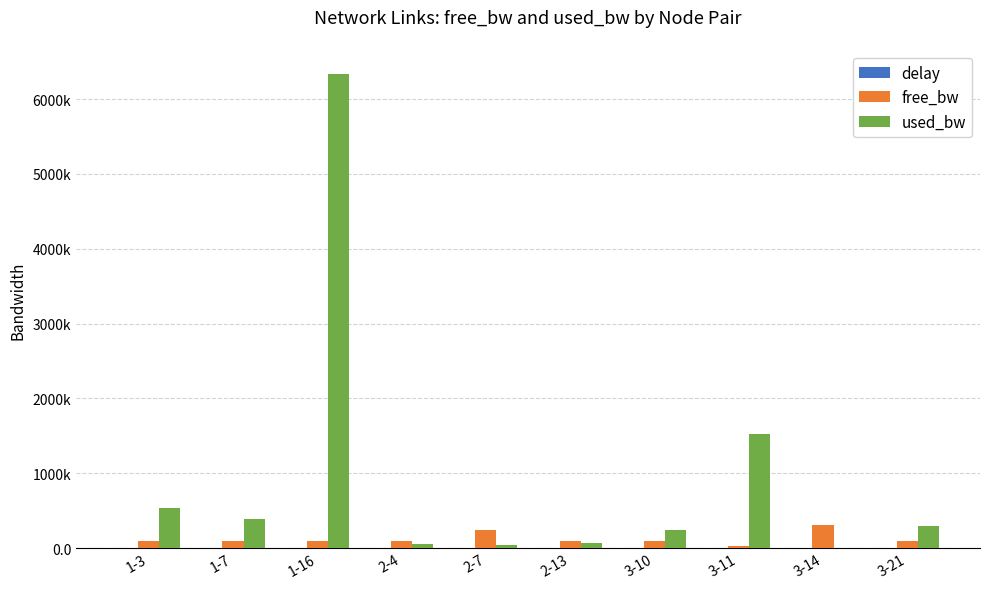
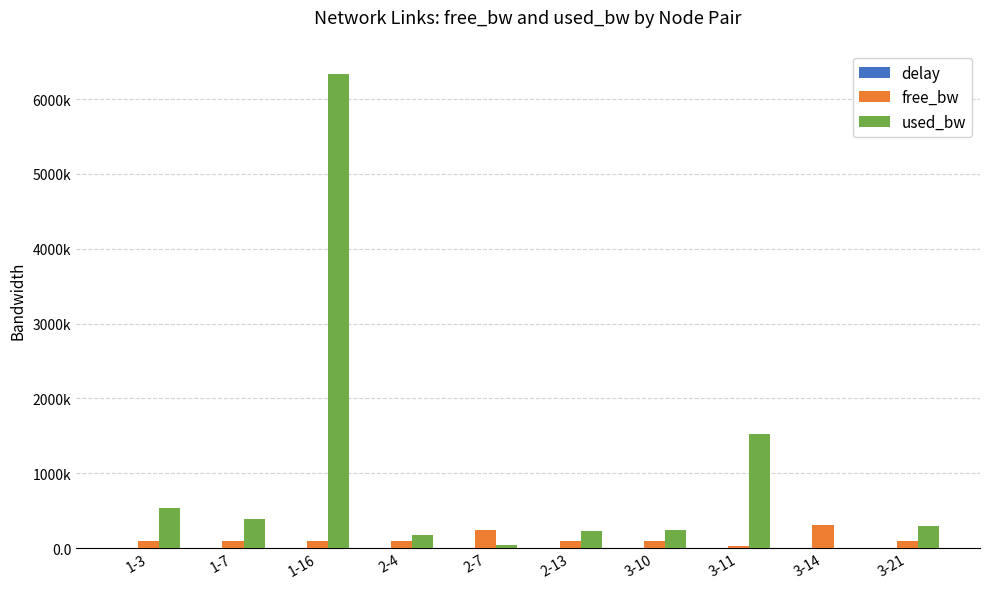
used_bw, 2-4: 100000 -> 200000
used_bw, 2-13: 100000 -> 200000
